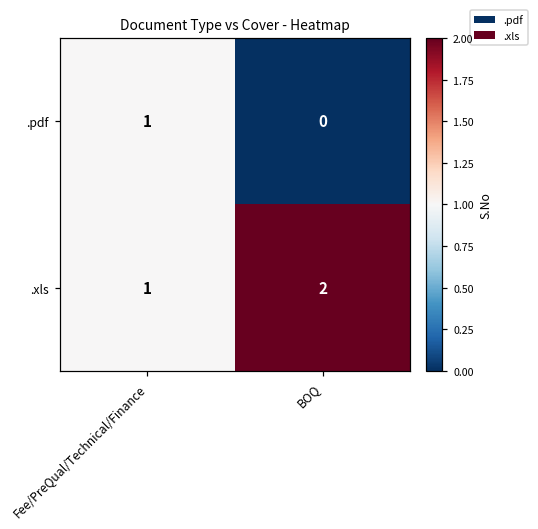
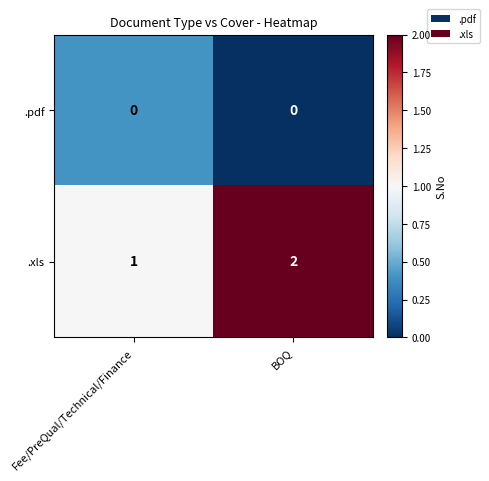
.pdf, Fee/PreQual/Technical/Finance: 1 -> 0
